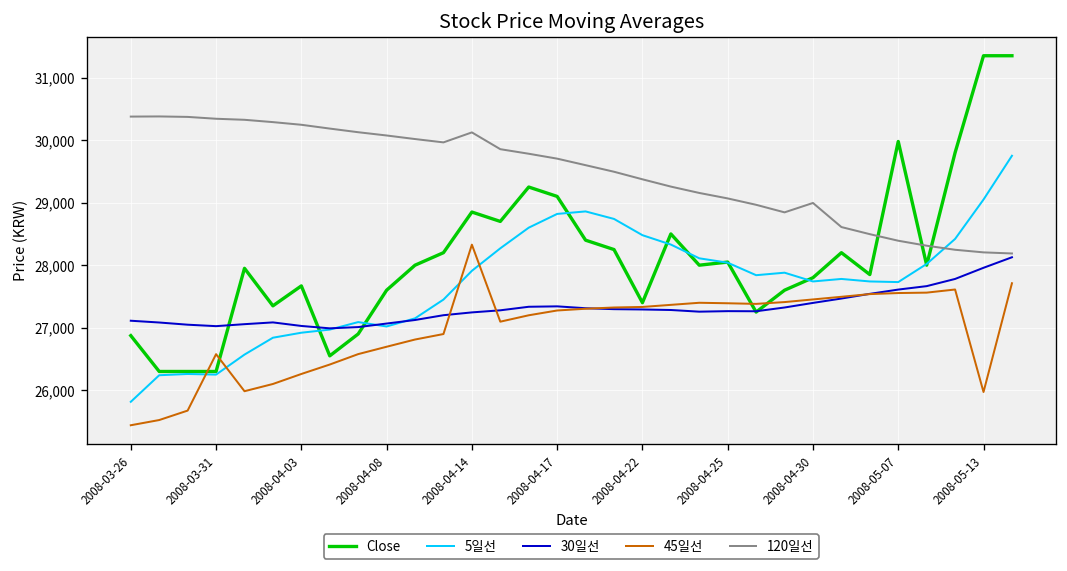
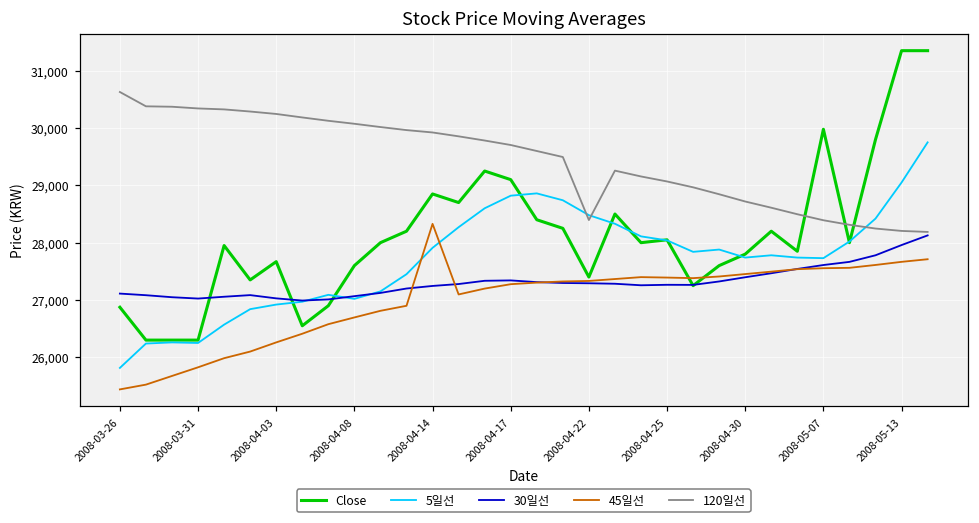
120일선, 2008-03-26: 30,400 -> 30,600
45일선, 2008-03-31: 26,600 -> 25,800
120일선, 2008-04-14: 30,100 -> 29,900
120일선, 2008-04-22: 29,400 -> 28,400
120일선, 2008-04-30: 29,000 -> 28,700
45일선, 2008-05-13: 26,000 -> 27,700
